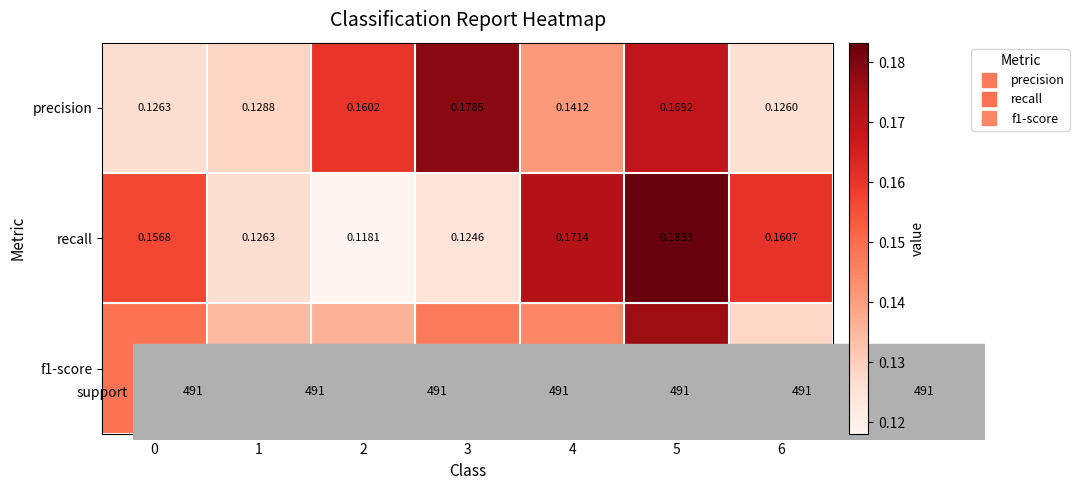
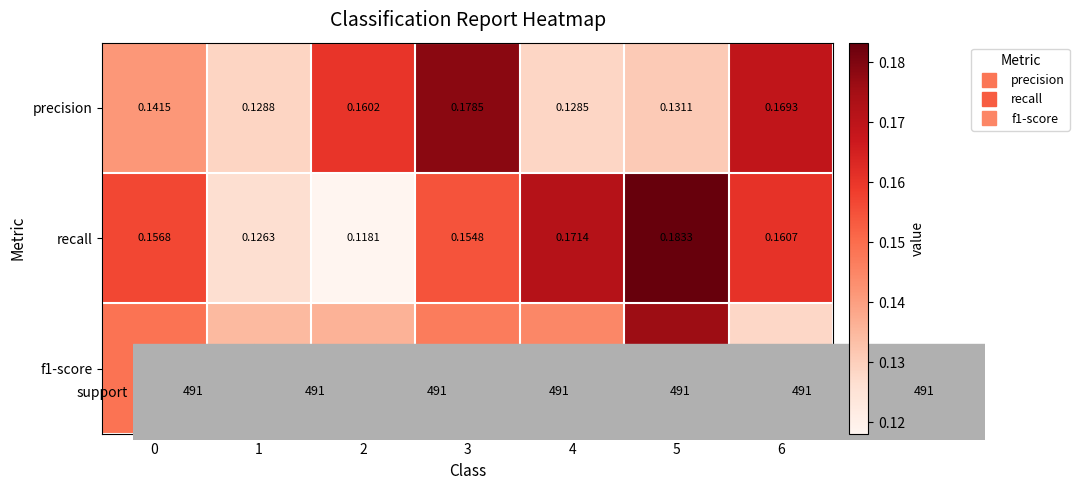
precision, 0: 0.1263 -> 0.1415
precision, 4: 0.1412 -> 0.1285
precision, 5: 0.1692 -> 0.1311
precision, 6: 0.1260 -> 0.1693
recall, 3: 0.1246 -> 0.1548
